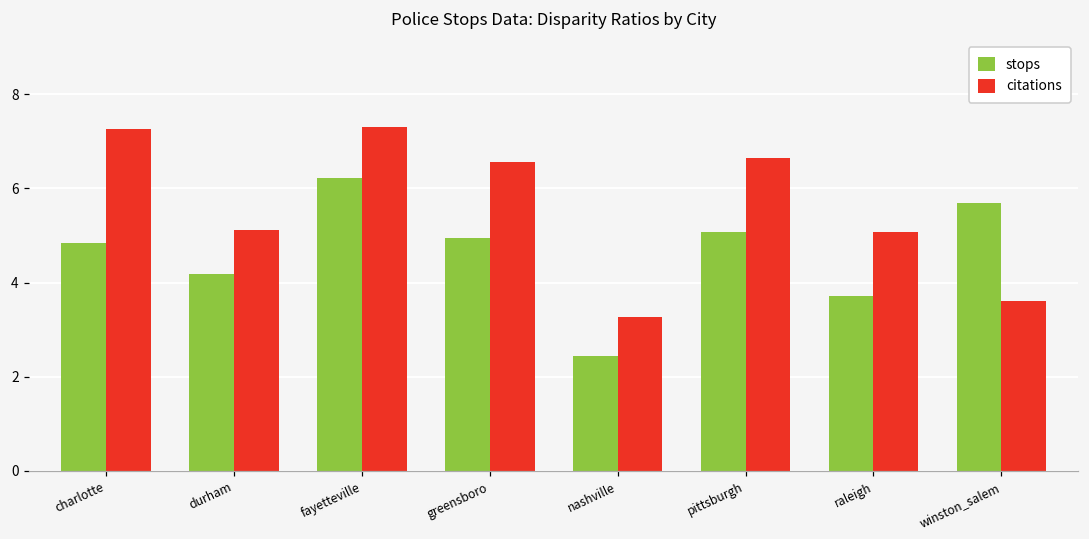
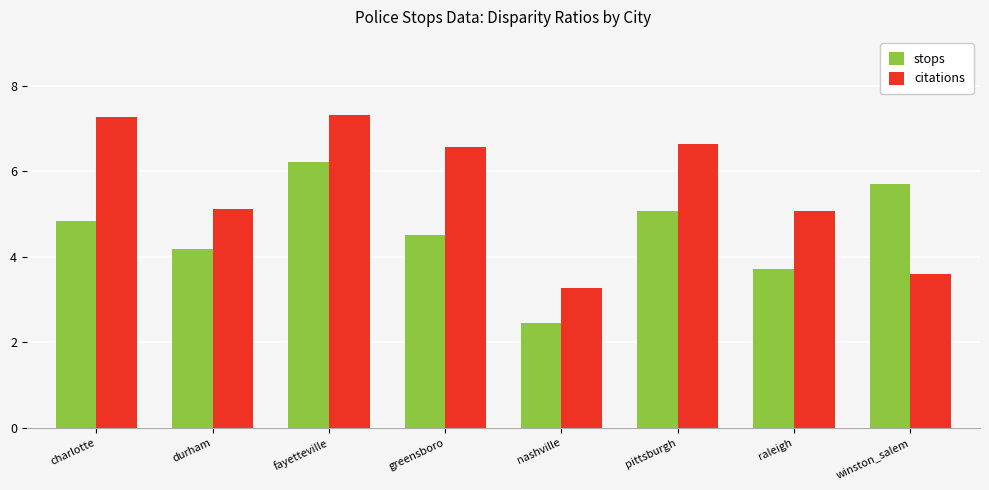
stops, greensboro: 5.0 -> 4.5
